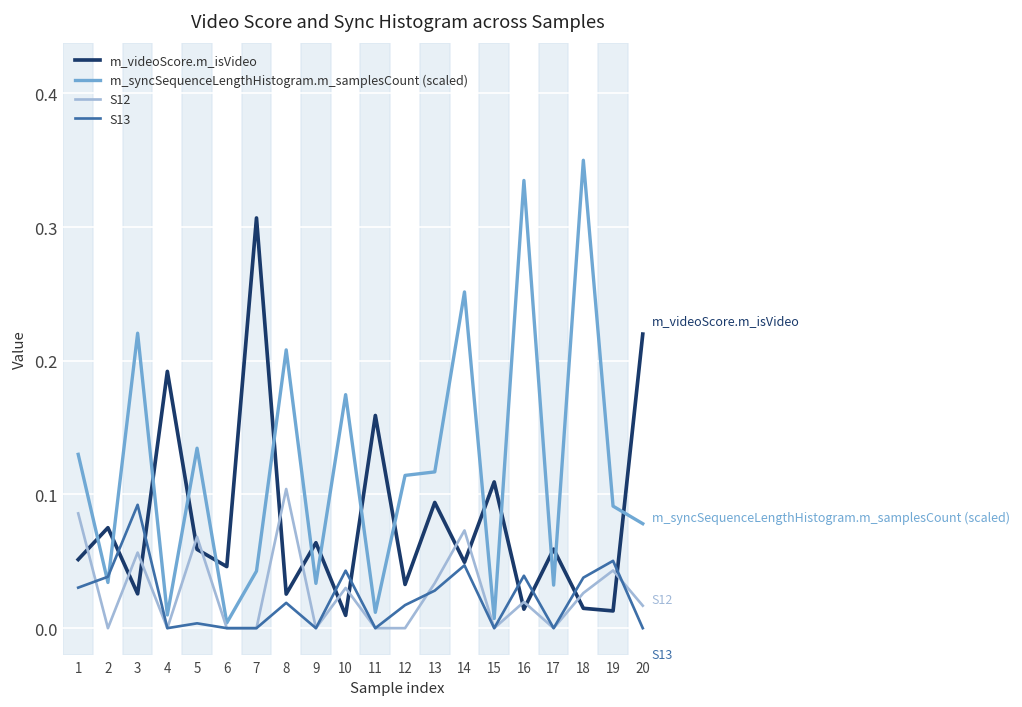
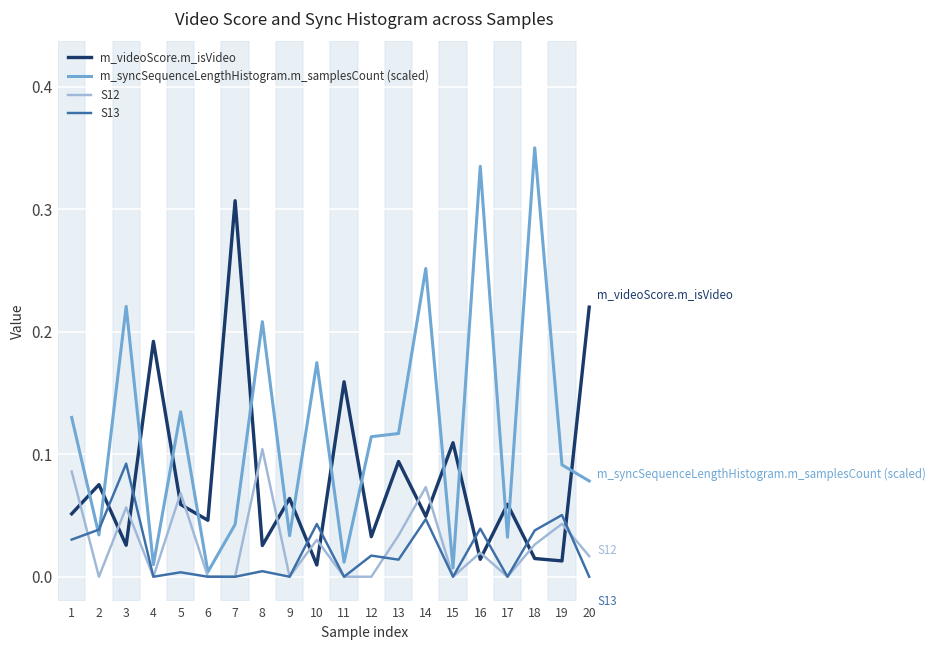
S13, 8: 0.019 -> 0.005
S13, 13: 0.028 -> 0.014
